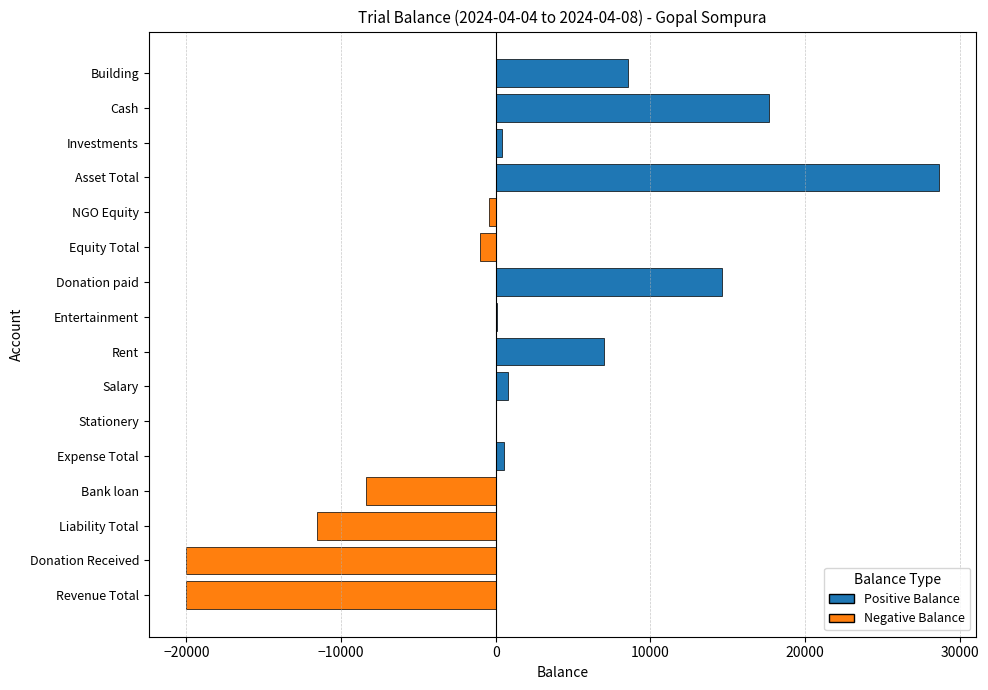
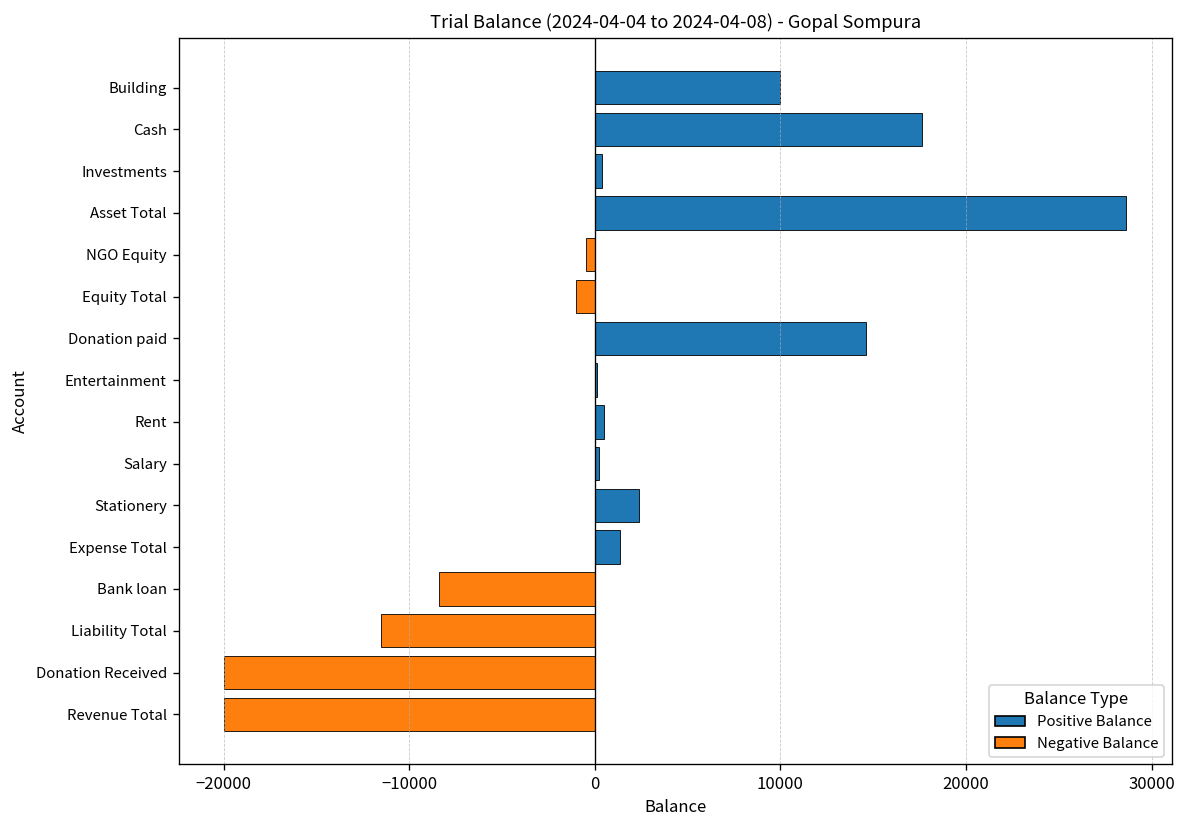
Building: 8500 -> 10000
Rent: 7000 -> 500
Salary: 800 -> 200
Stationery: 100 -> 2400
Expense Total: 500 -> 1400
